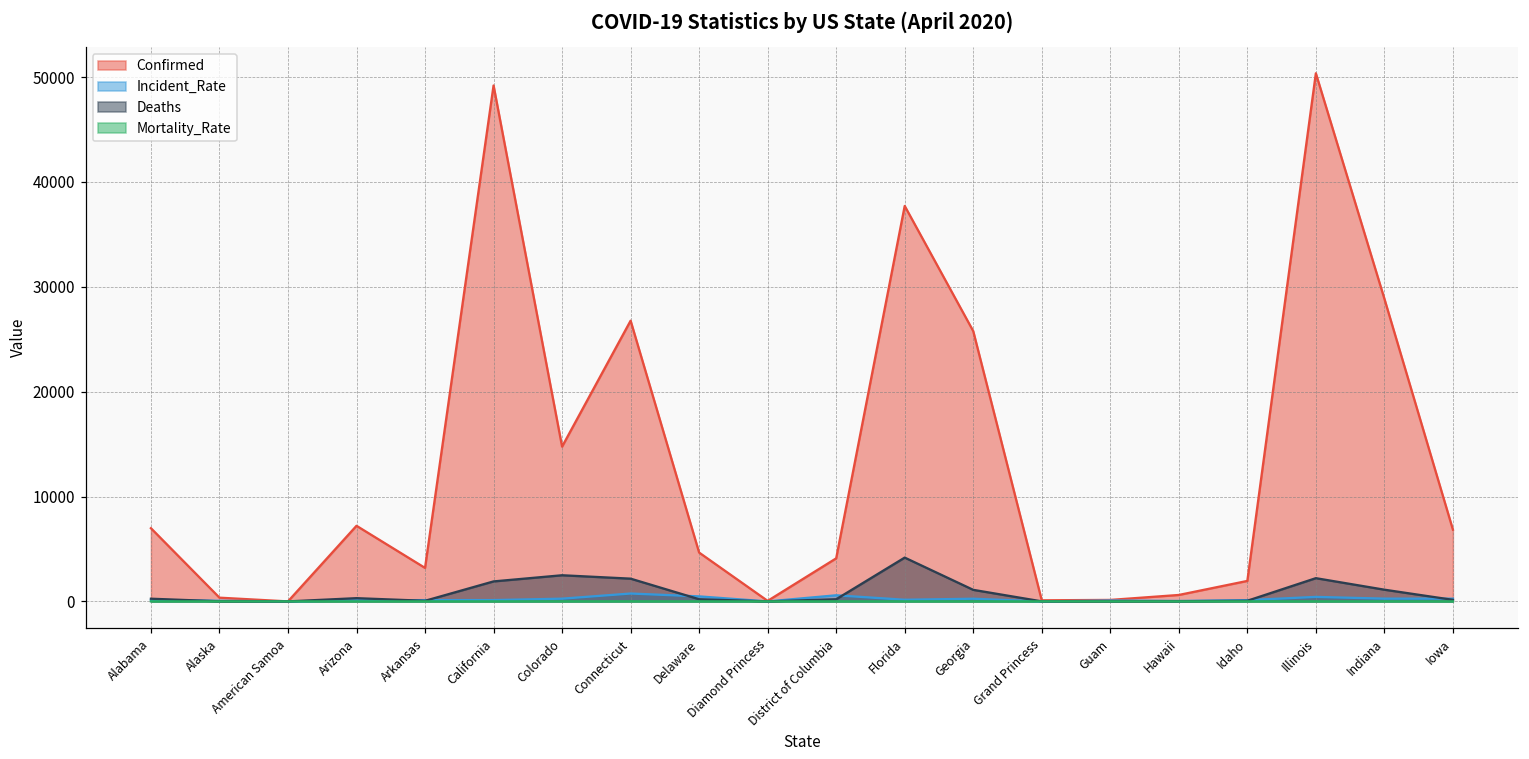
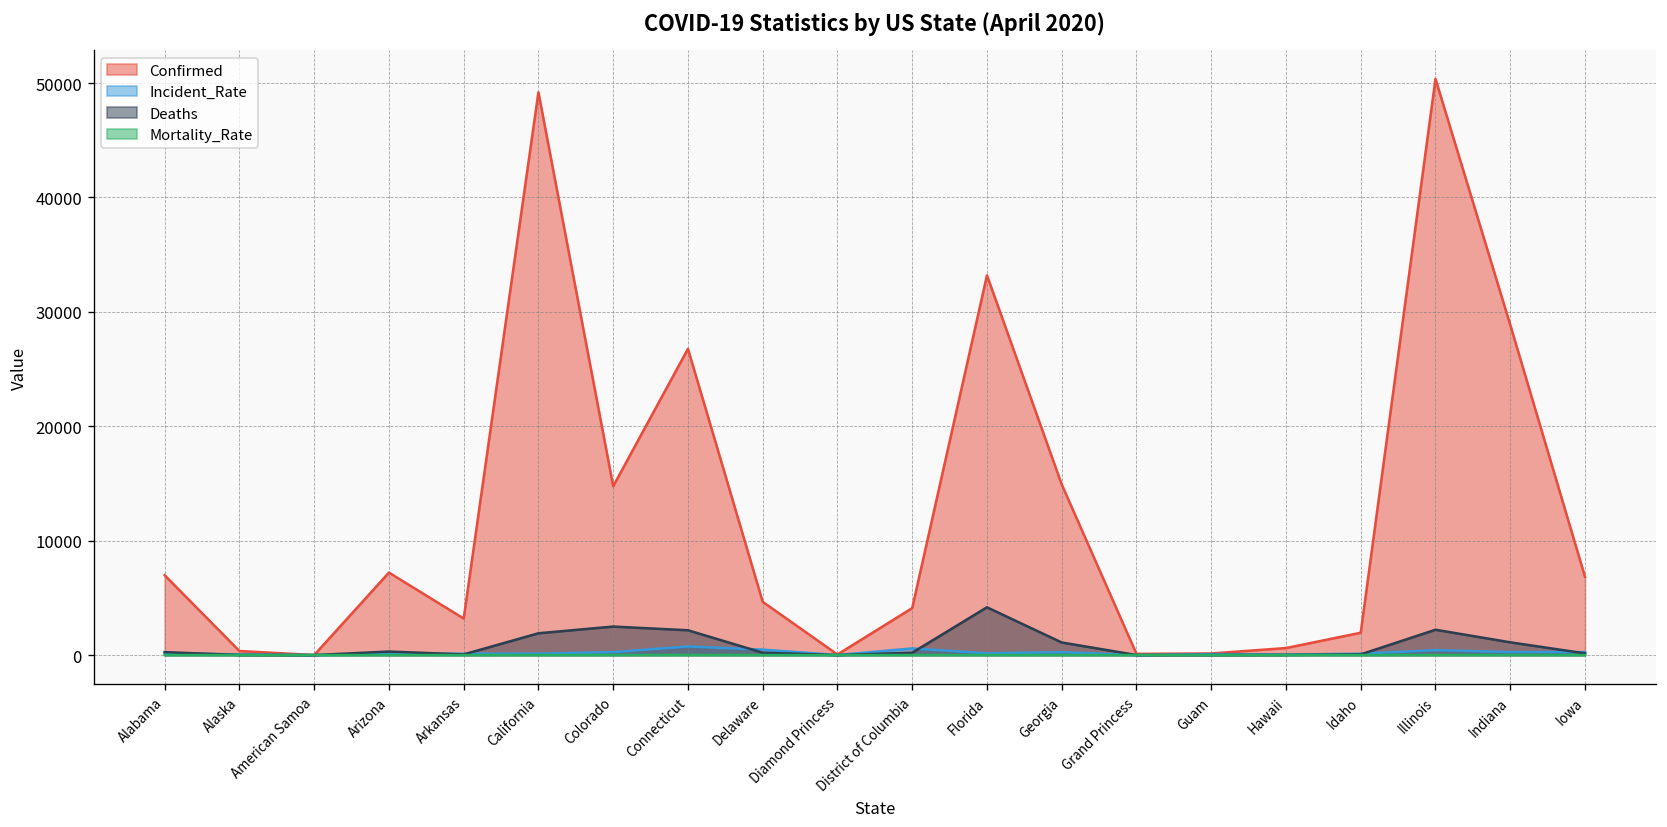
Confirmed, Florida: 38000 -> 33000
Confirmed, Georgia: 26000 -> 15000
